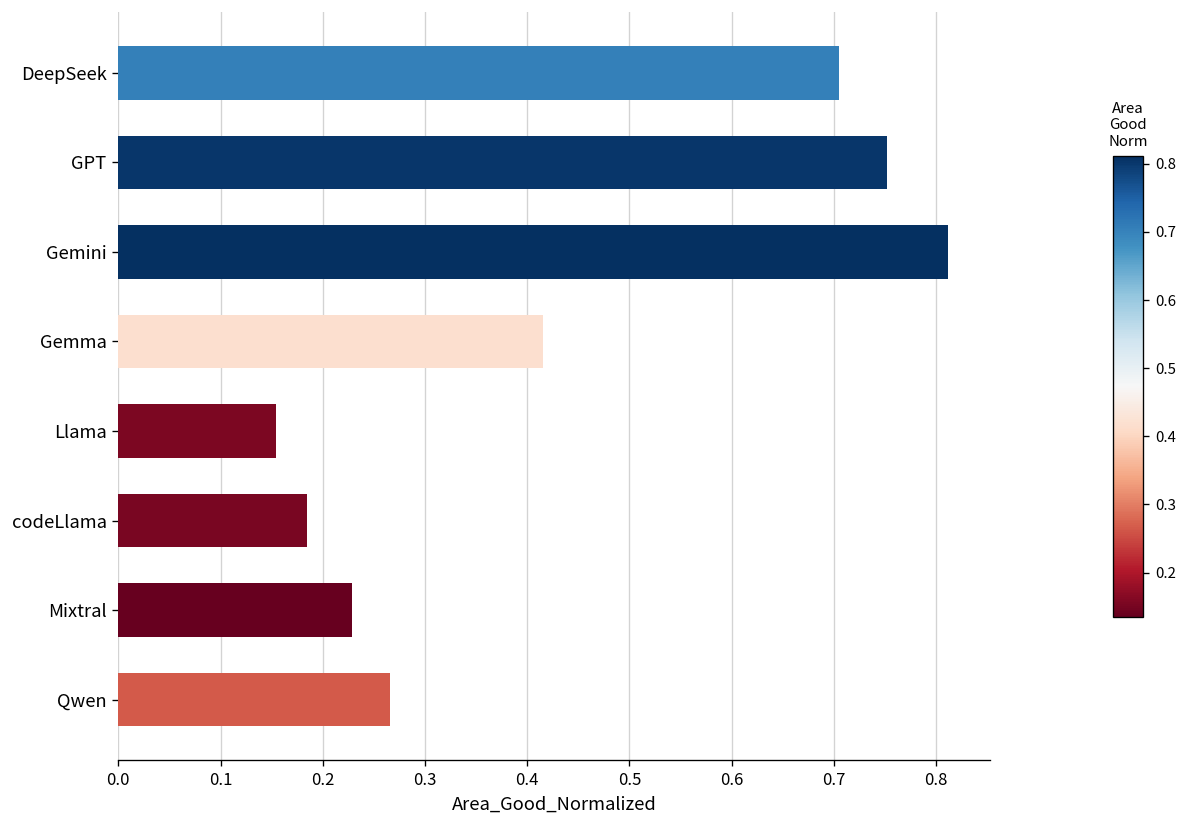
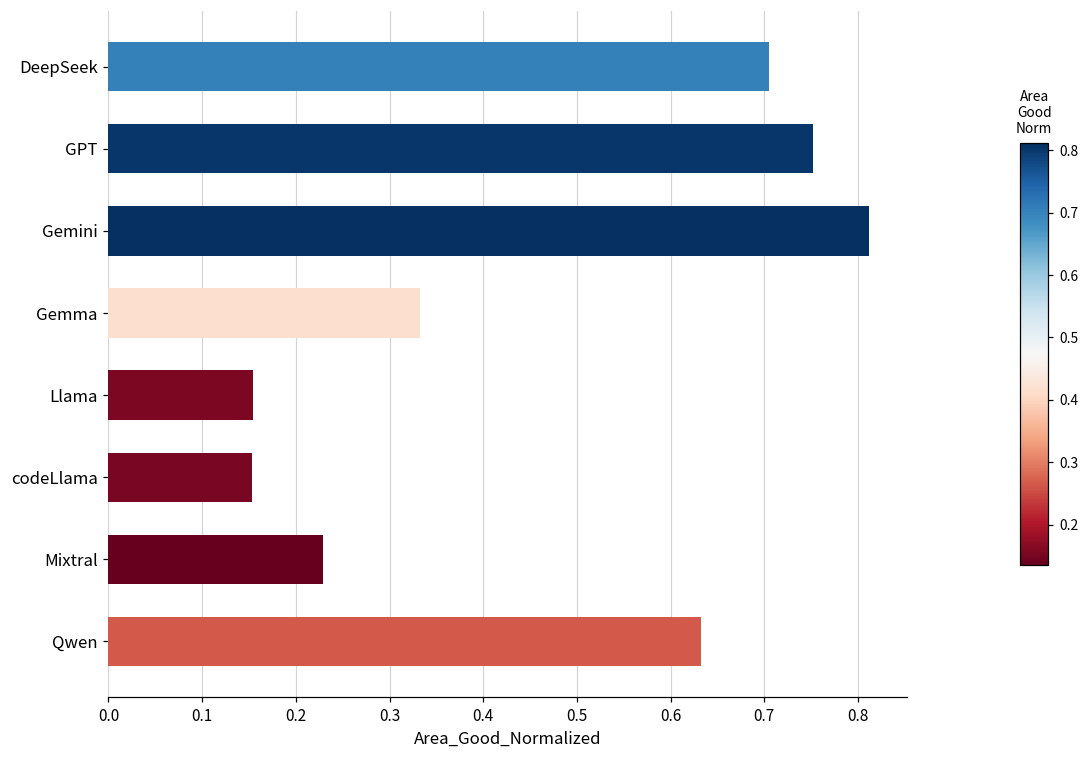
Gemma: 0.42 -> 0.33
codeLlama: 0.19 -> 0.15
Qwen: 0.27 -> 0.63
